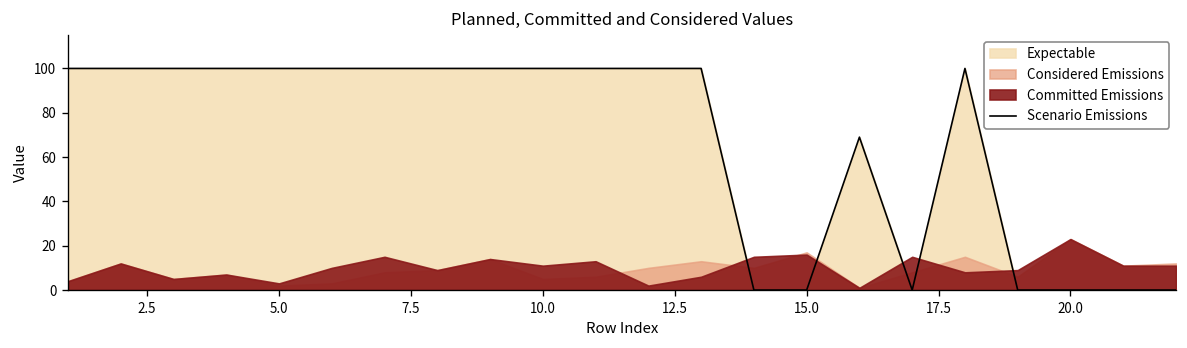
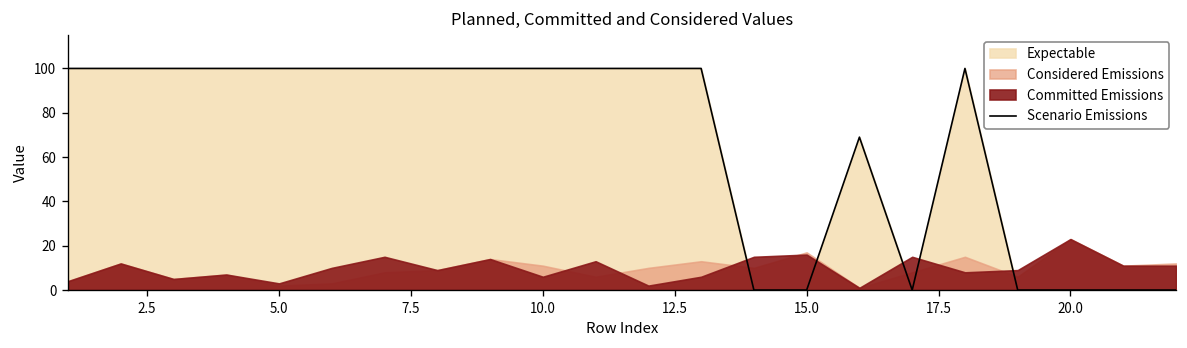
Considered Emissions, 10.0: 5 -> 11
Committed Emissions, 10.0: 11 -> 6
